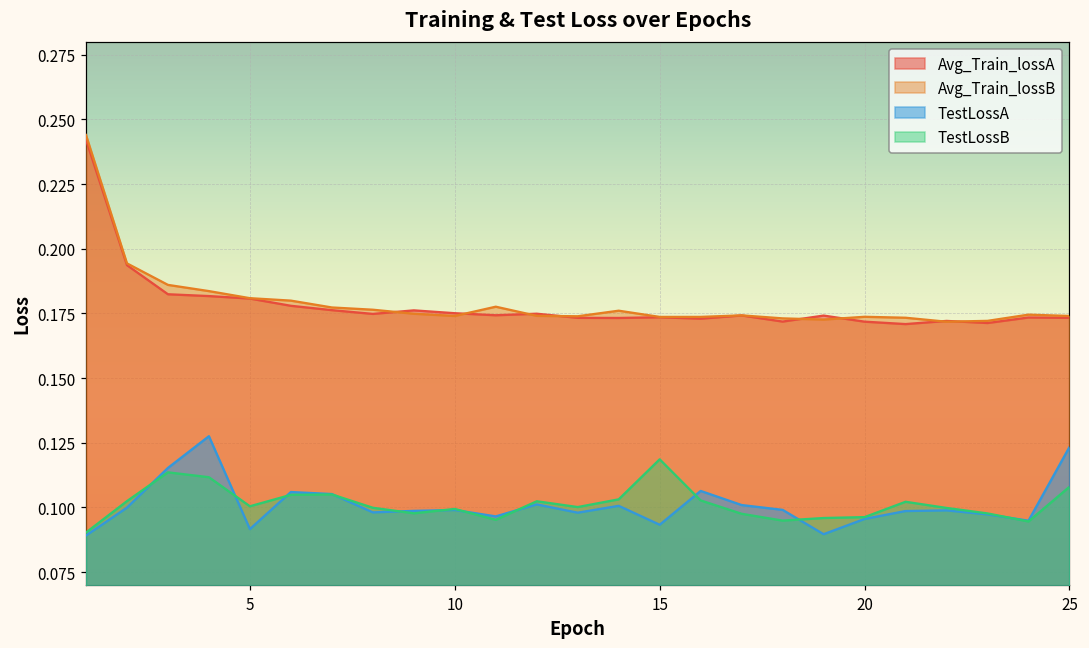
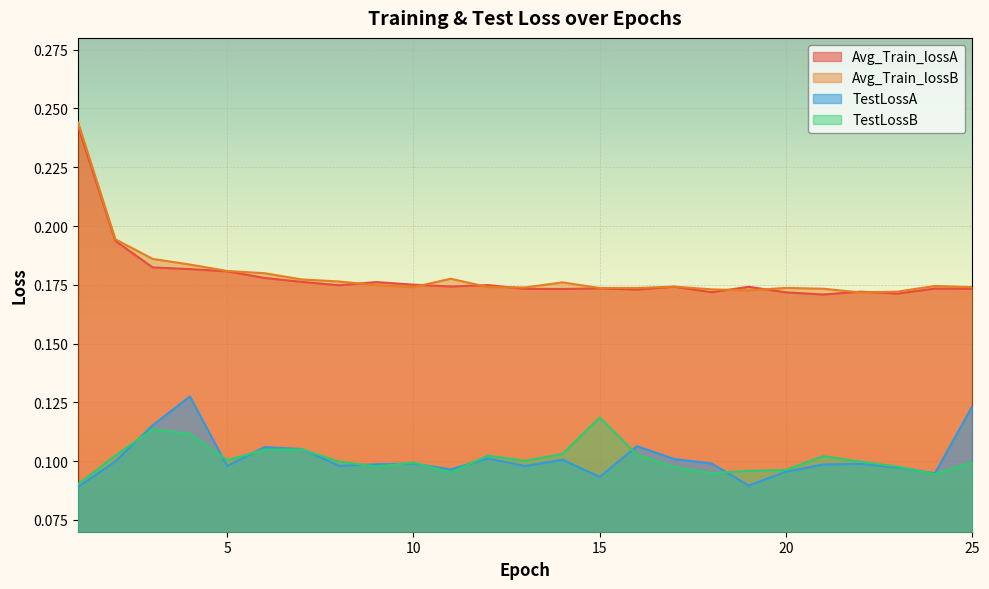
TestLossA, 5: 0.092 -> 0.098
TestLossB, 25: 0.108 -> 0.100
